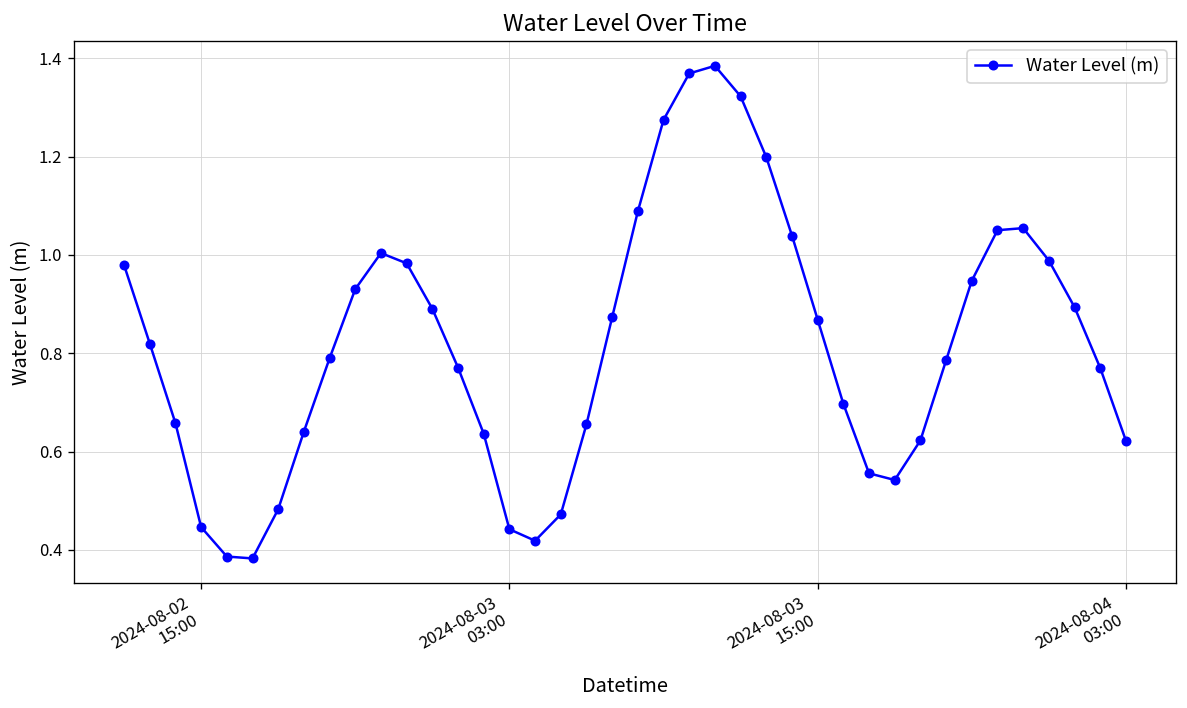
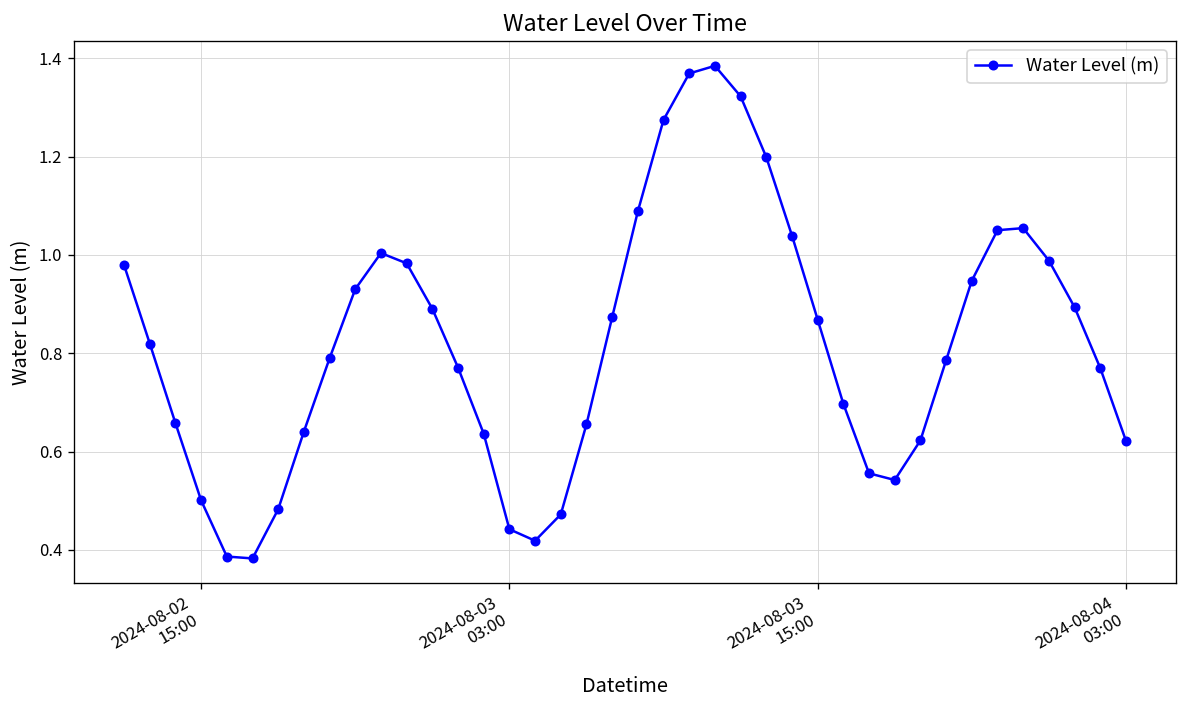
2024-08-02 15:00: 0.45 -> 0.50
